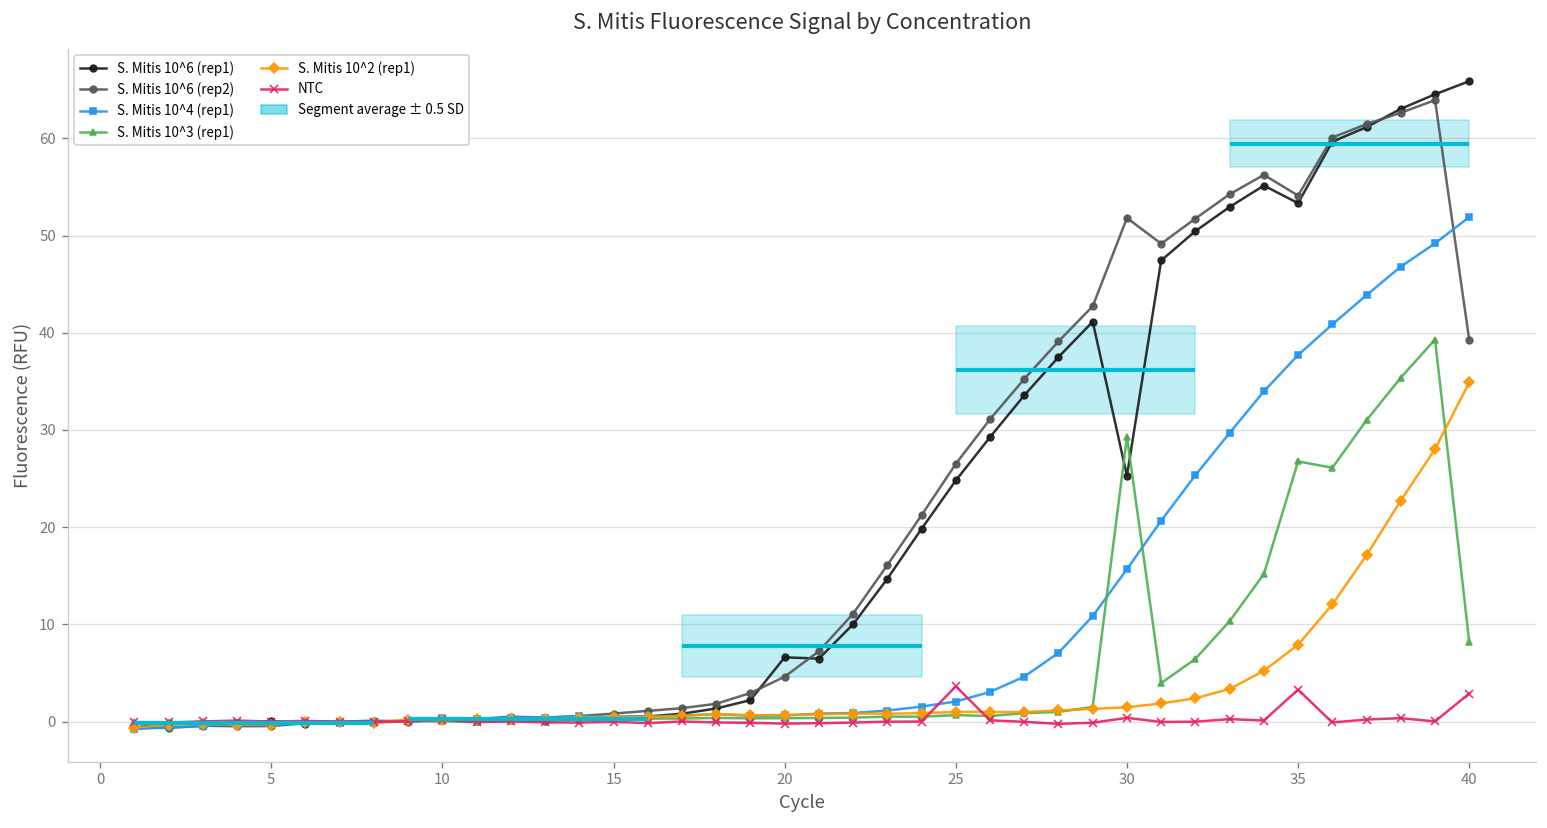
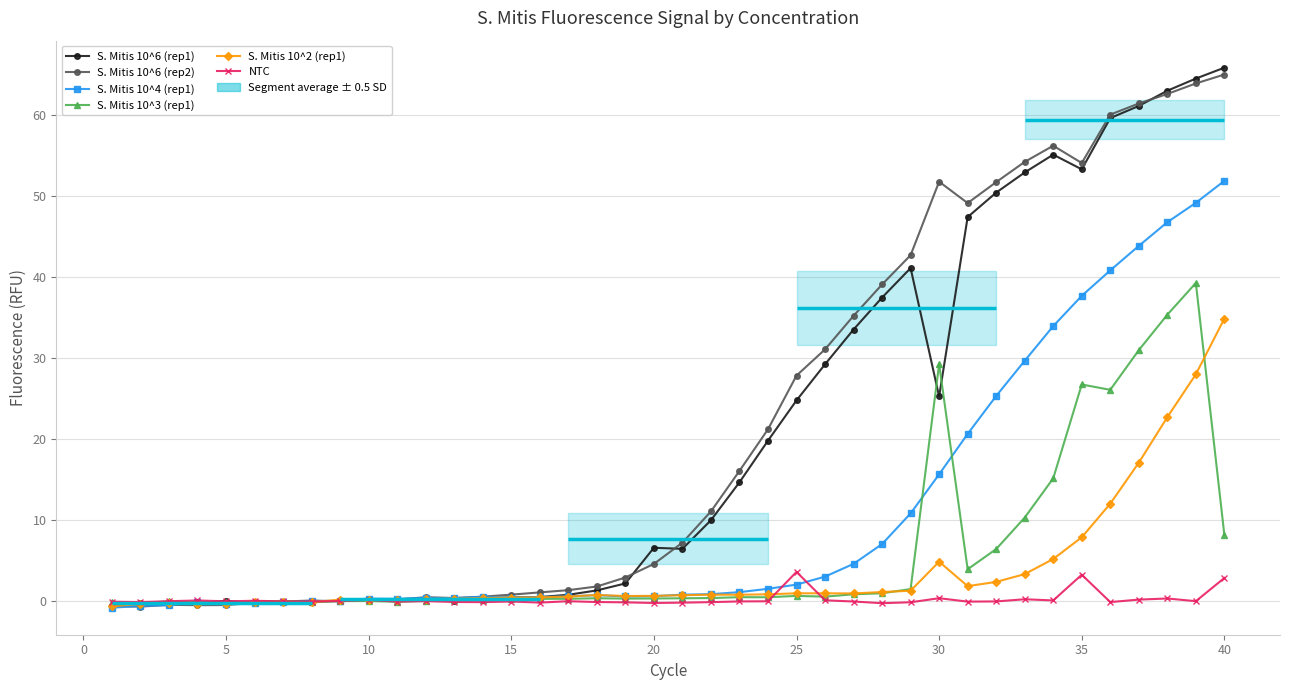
S. Mitis 10^6 (rep2), 25: 27 -> 28
S. Mitis 10^2 (rep1), 30: 1 -> 5
S. Mitis 10^6 (rep2), 40: 39 -> 65
